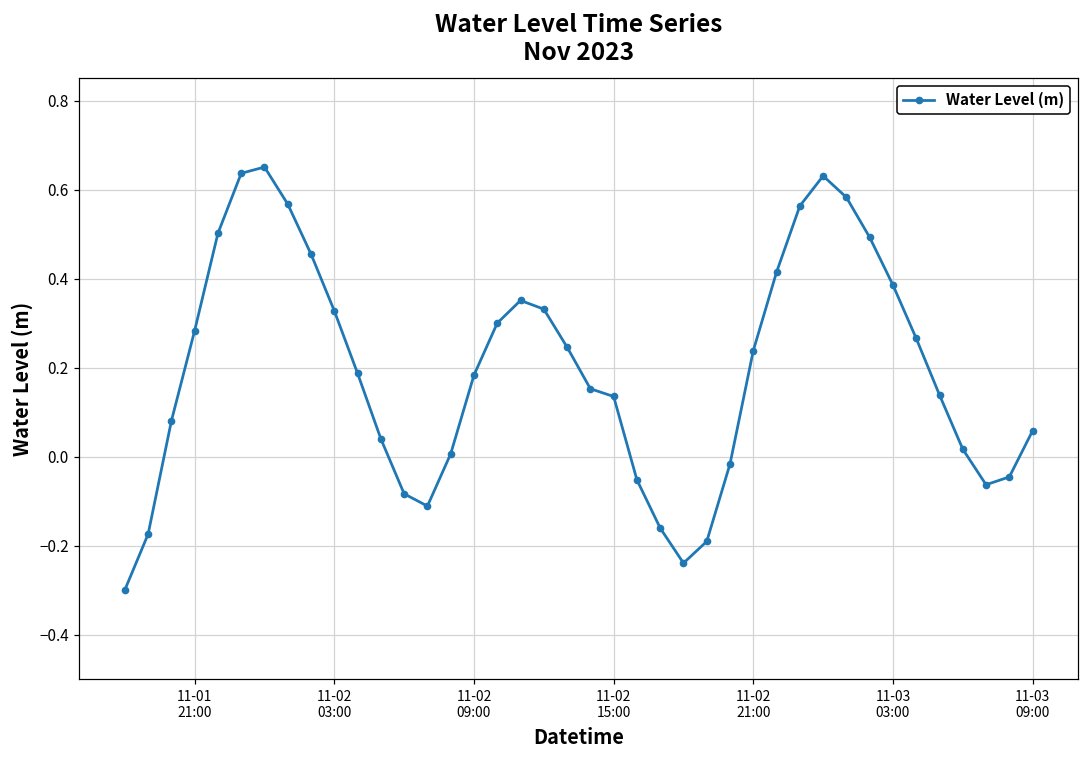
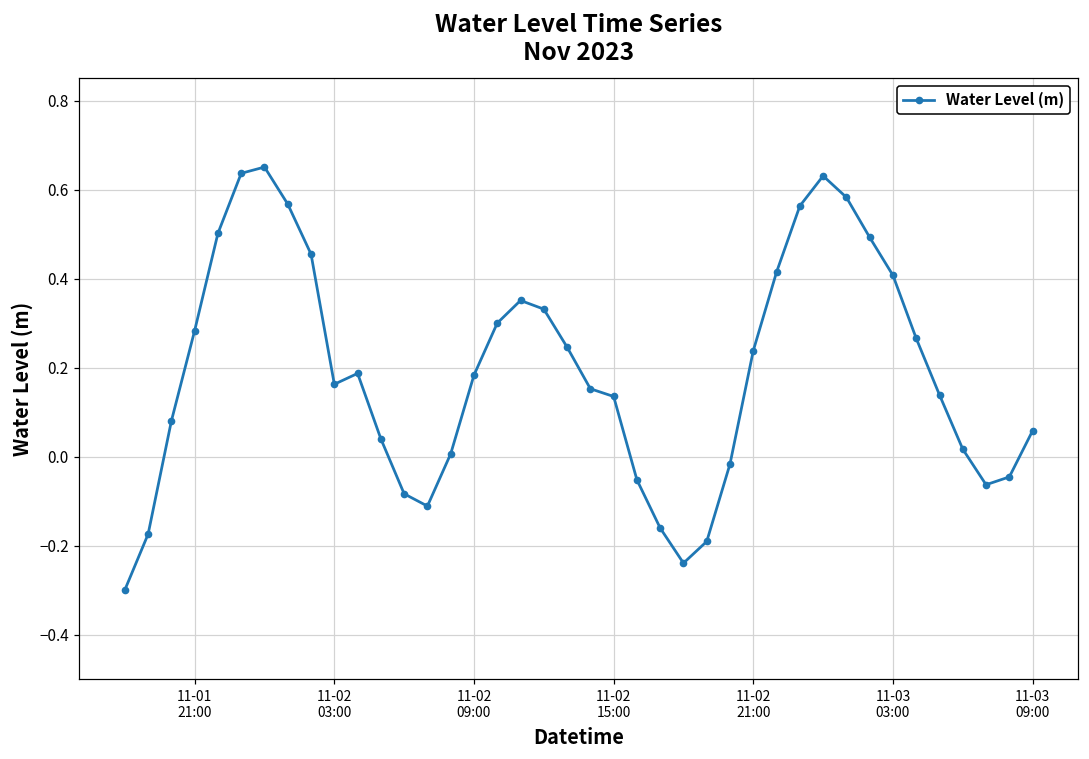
11-02 03:00: 0.33 -> 0.16
11-03 03:00: 0.39 -> 0.41
